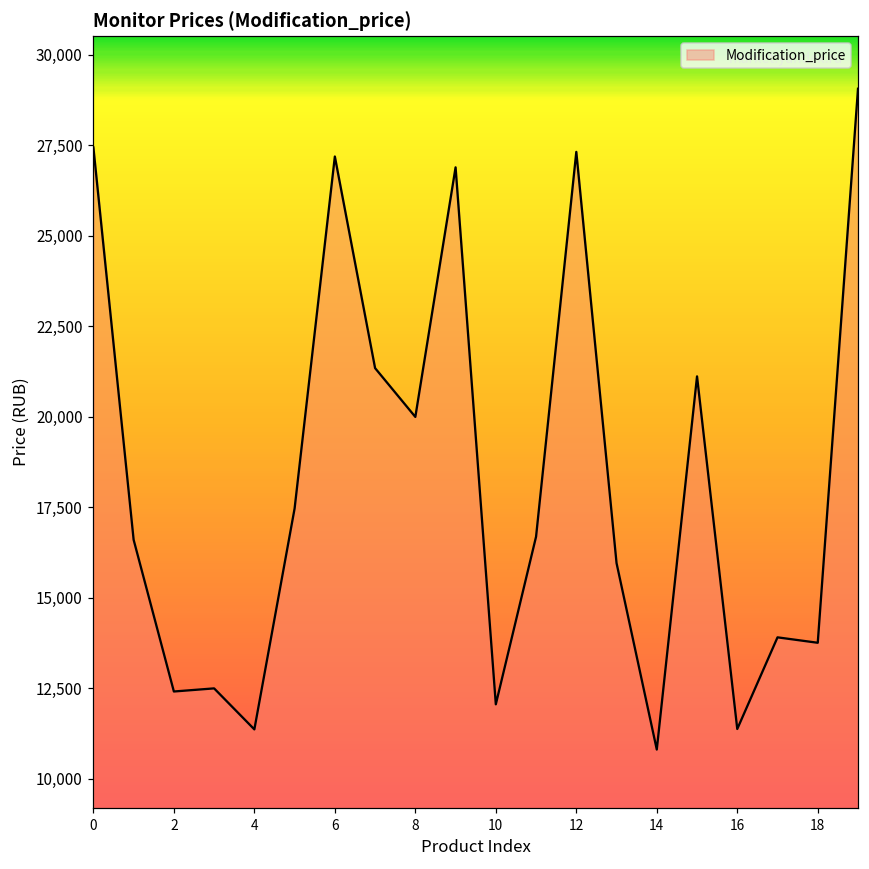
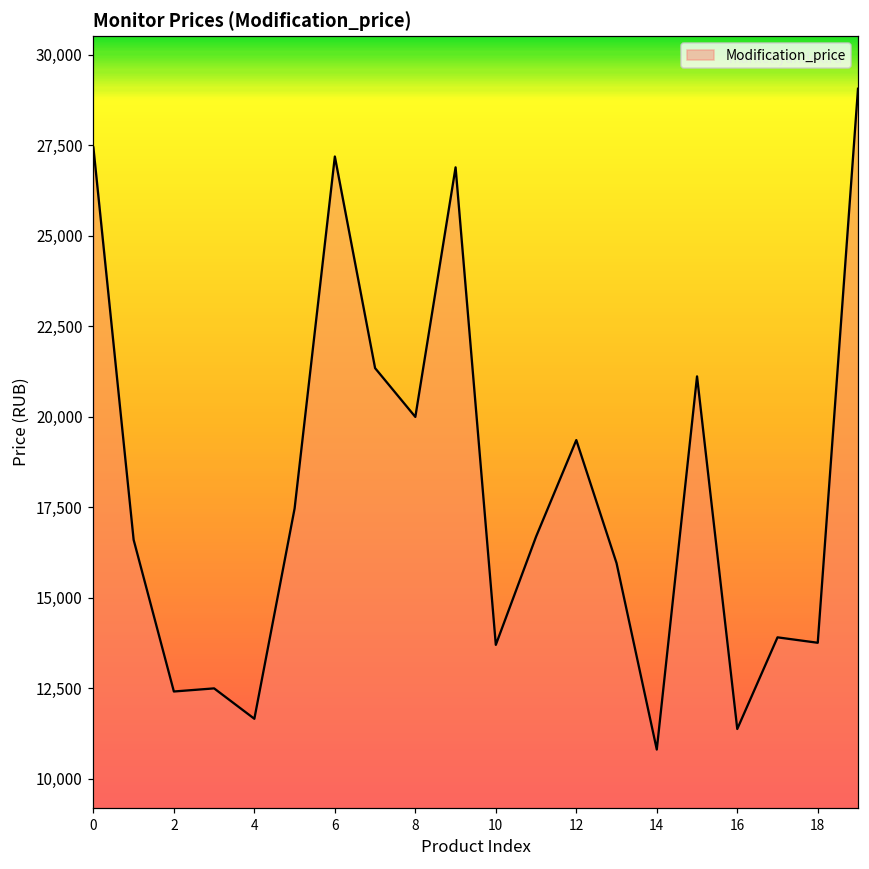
4: 11,400 -> 11,700
10: 12,100 -> 13,700
12: 27,300 -> 19,400
